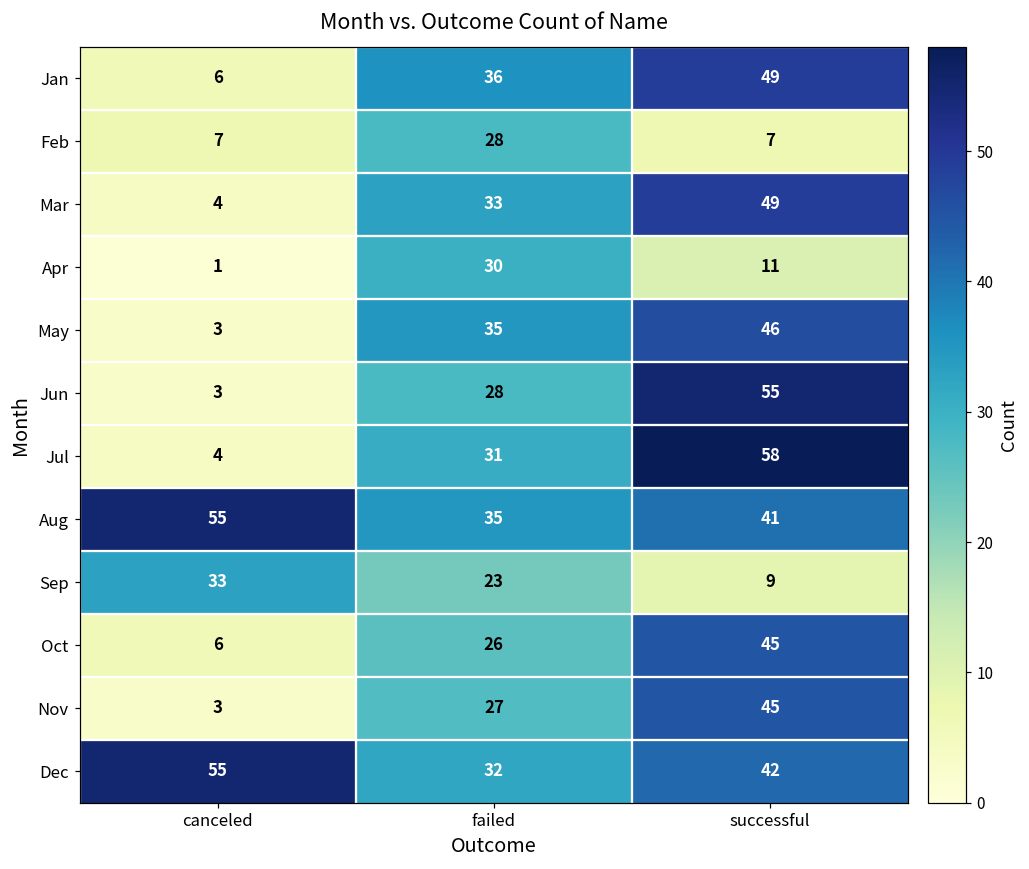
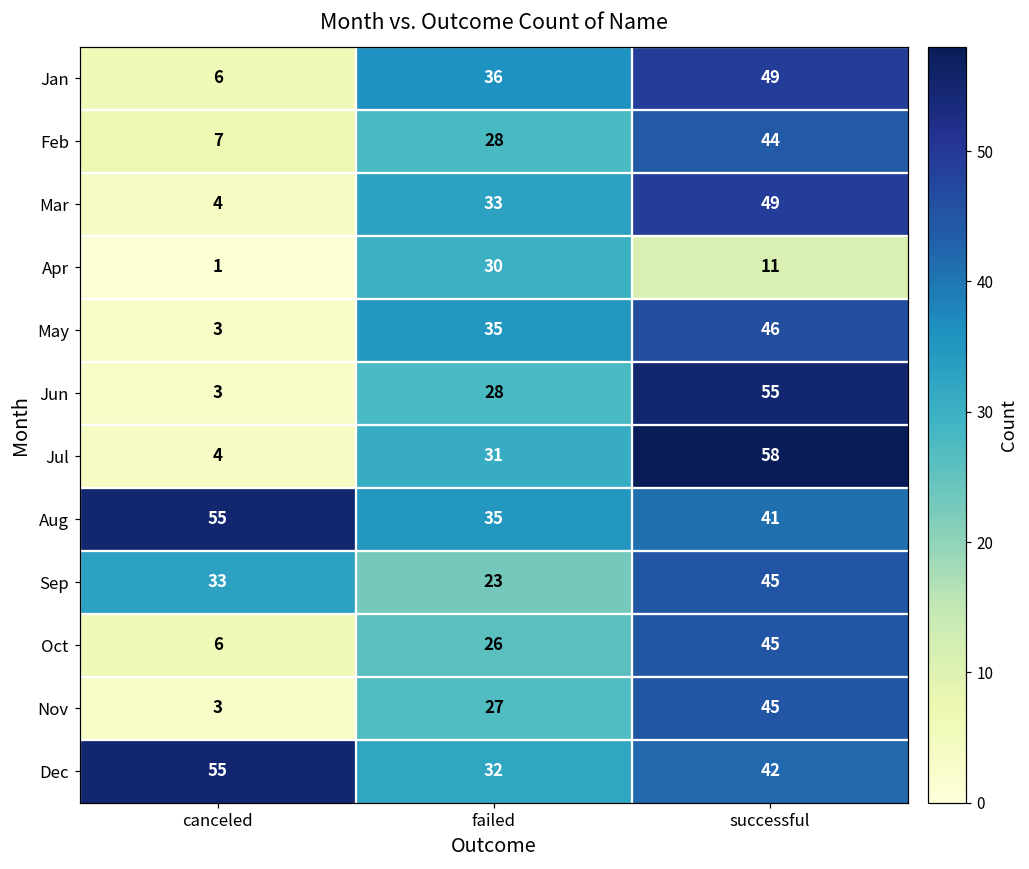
Feb, successful: 7 -> 44
Sep, successful: 9 -> 45
